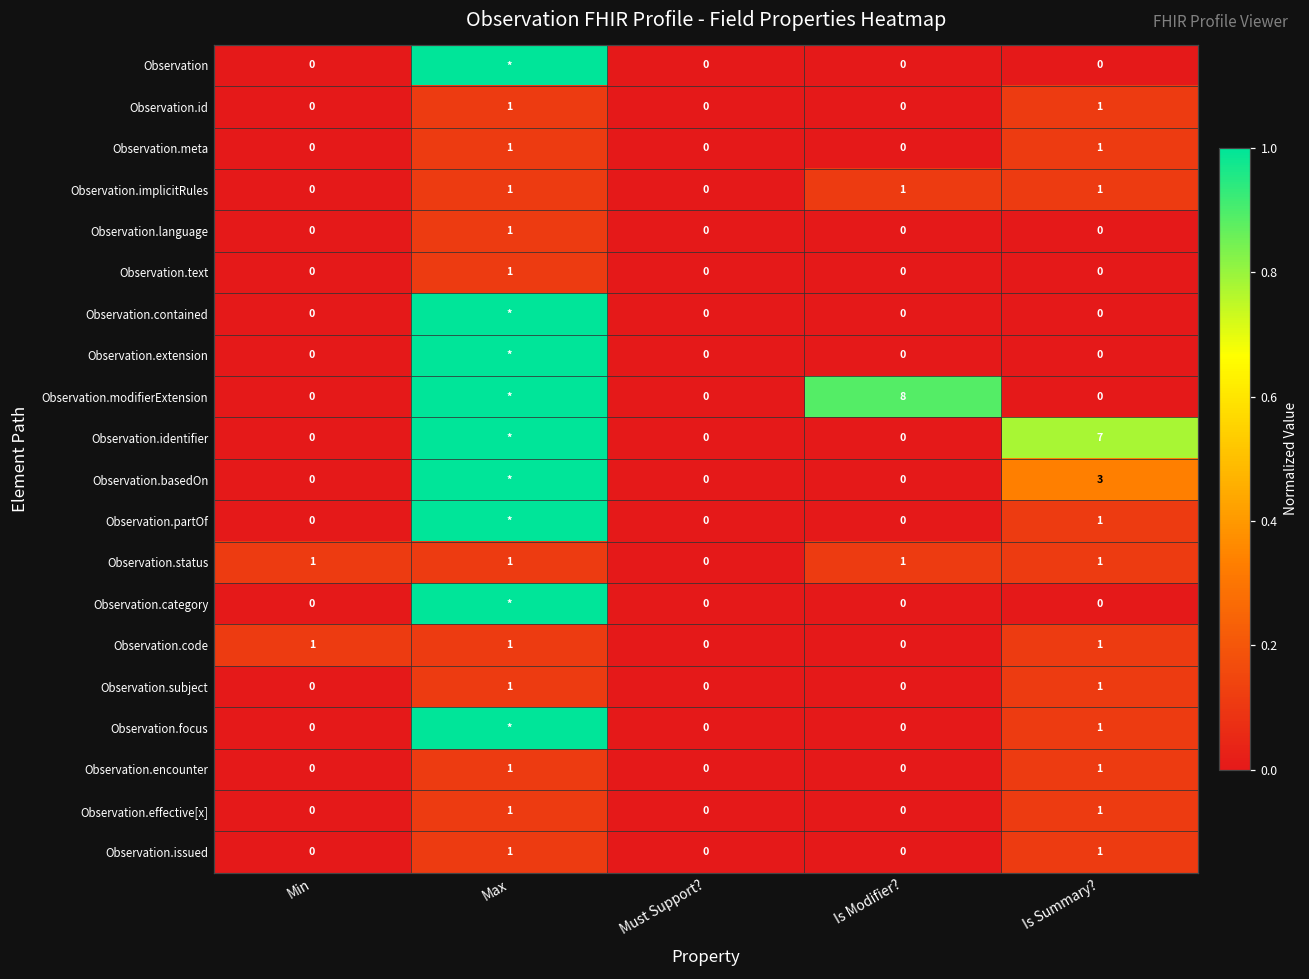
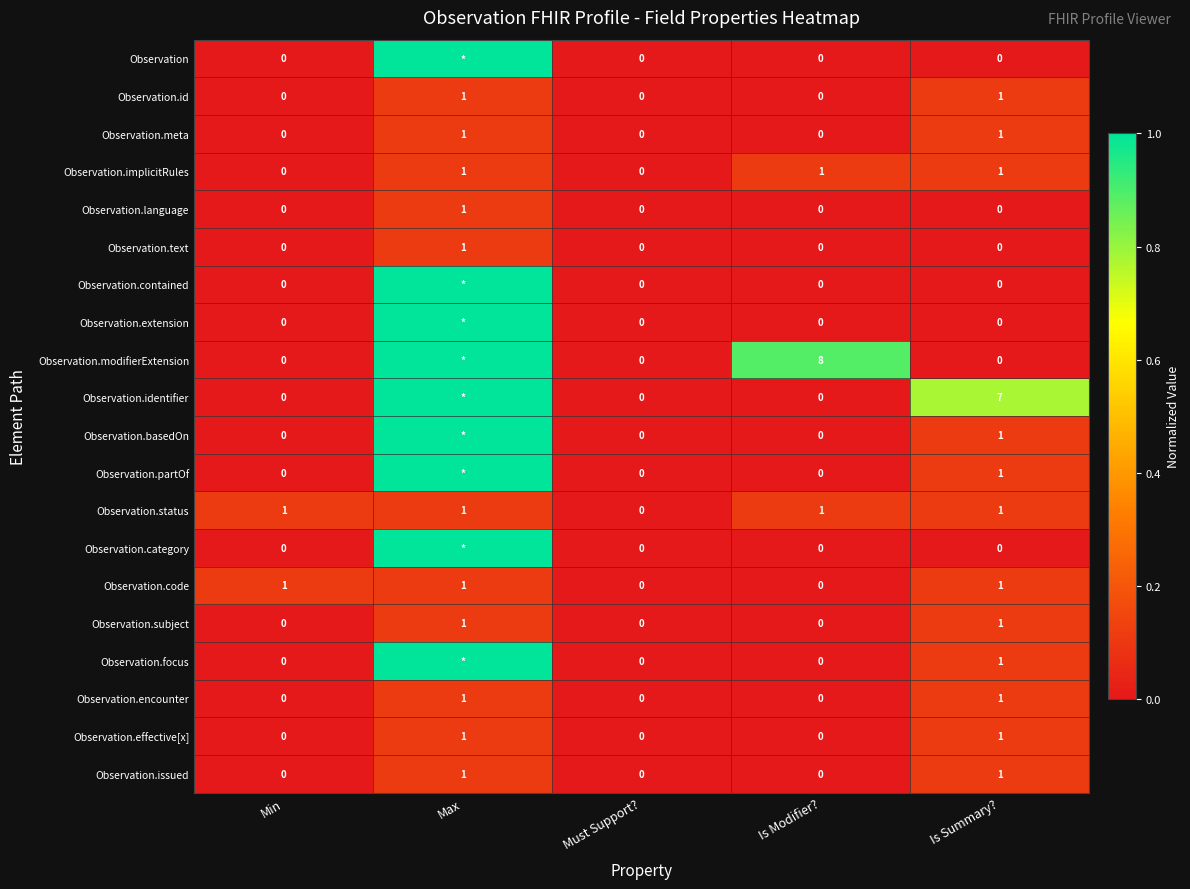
Observation.basedOn, Is Summary?: 3 -> 1
